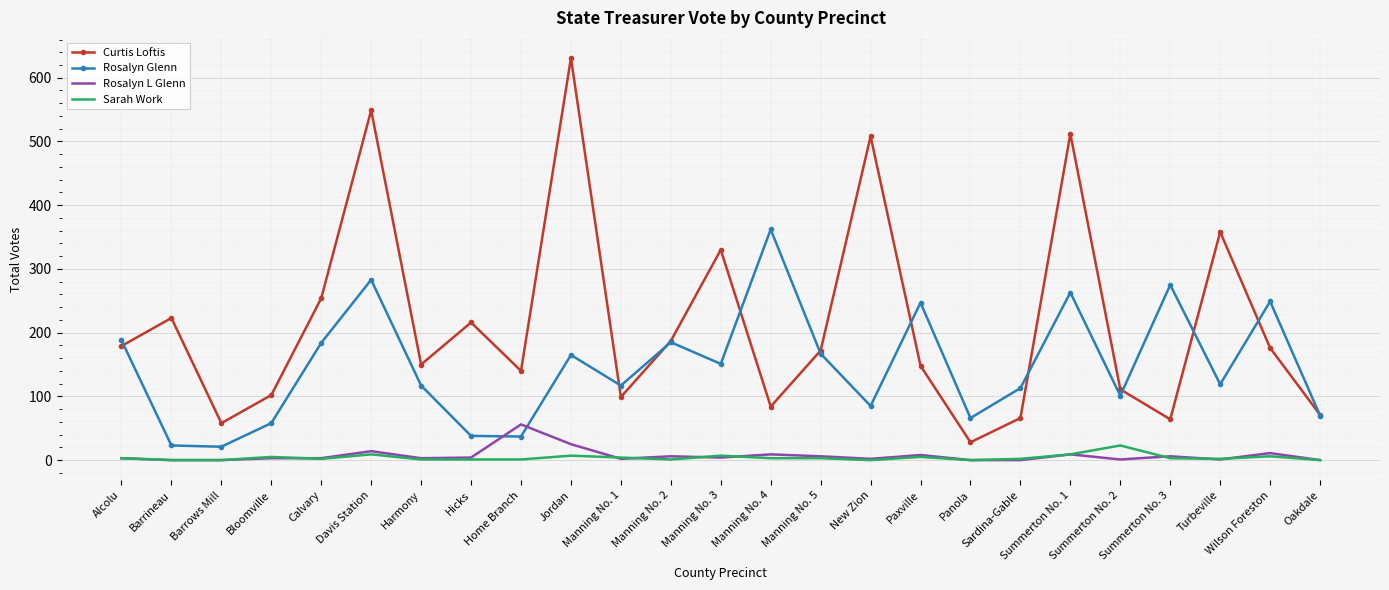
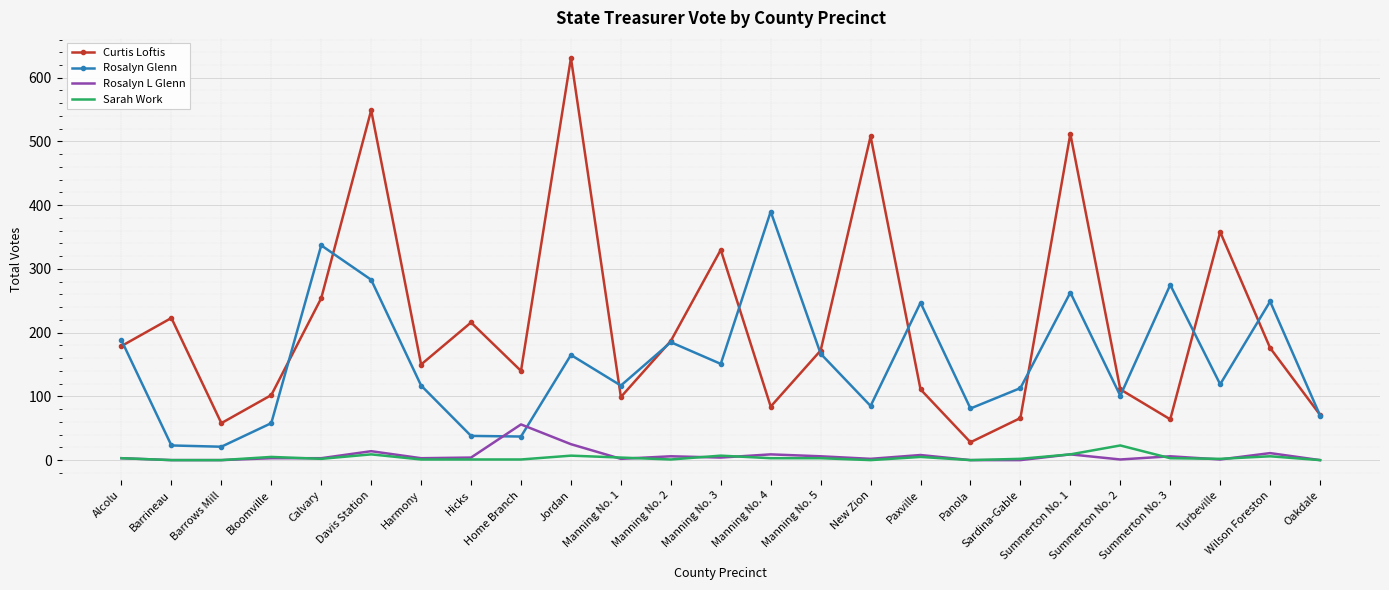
Rosalyn Glenn, Calvary: 180 -> 340
Rosalyn Glenn, Manning No. 4: 360 -> 390
Curtis Loftis, Paxville: 150 -> 110
Rosalyn Glenn, Panola: 70 -> 80
